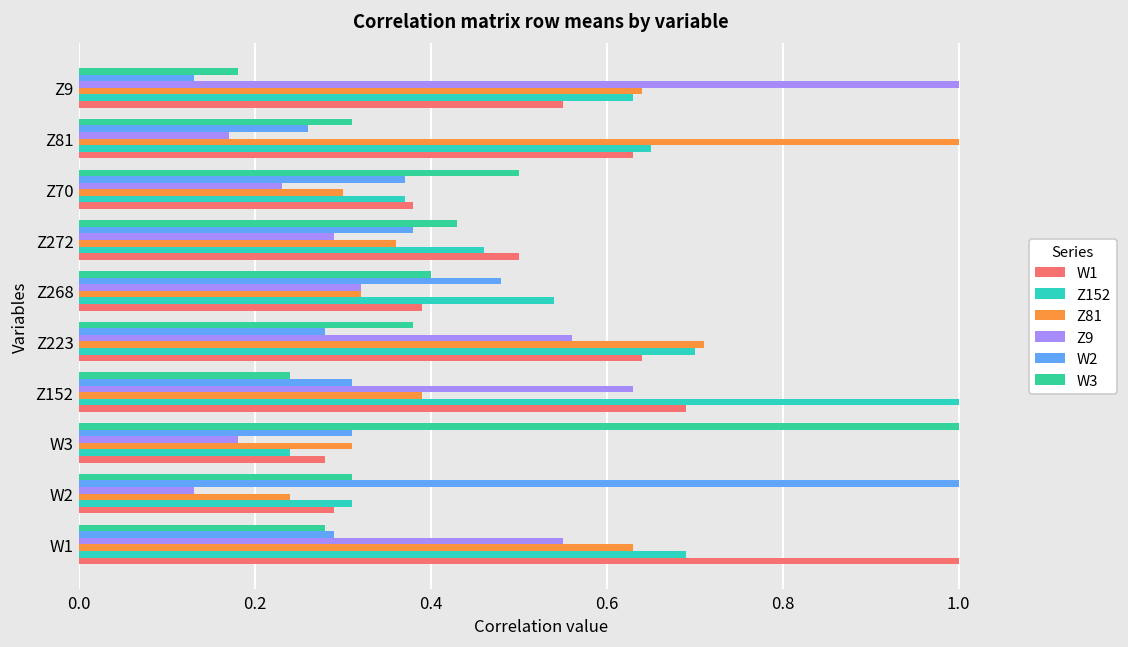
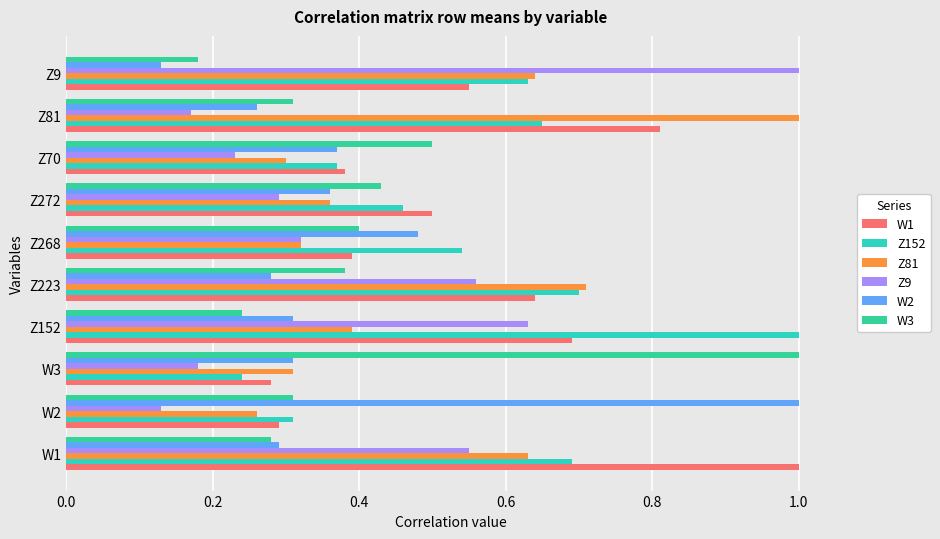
W1, Z81: 0.63 -> 0.81
W2, Z272: 0.38 -> 0.36
Z81, W2: 0.24 -> 0.26
